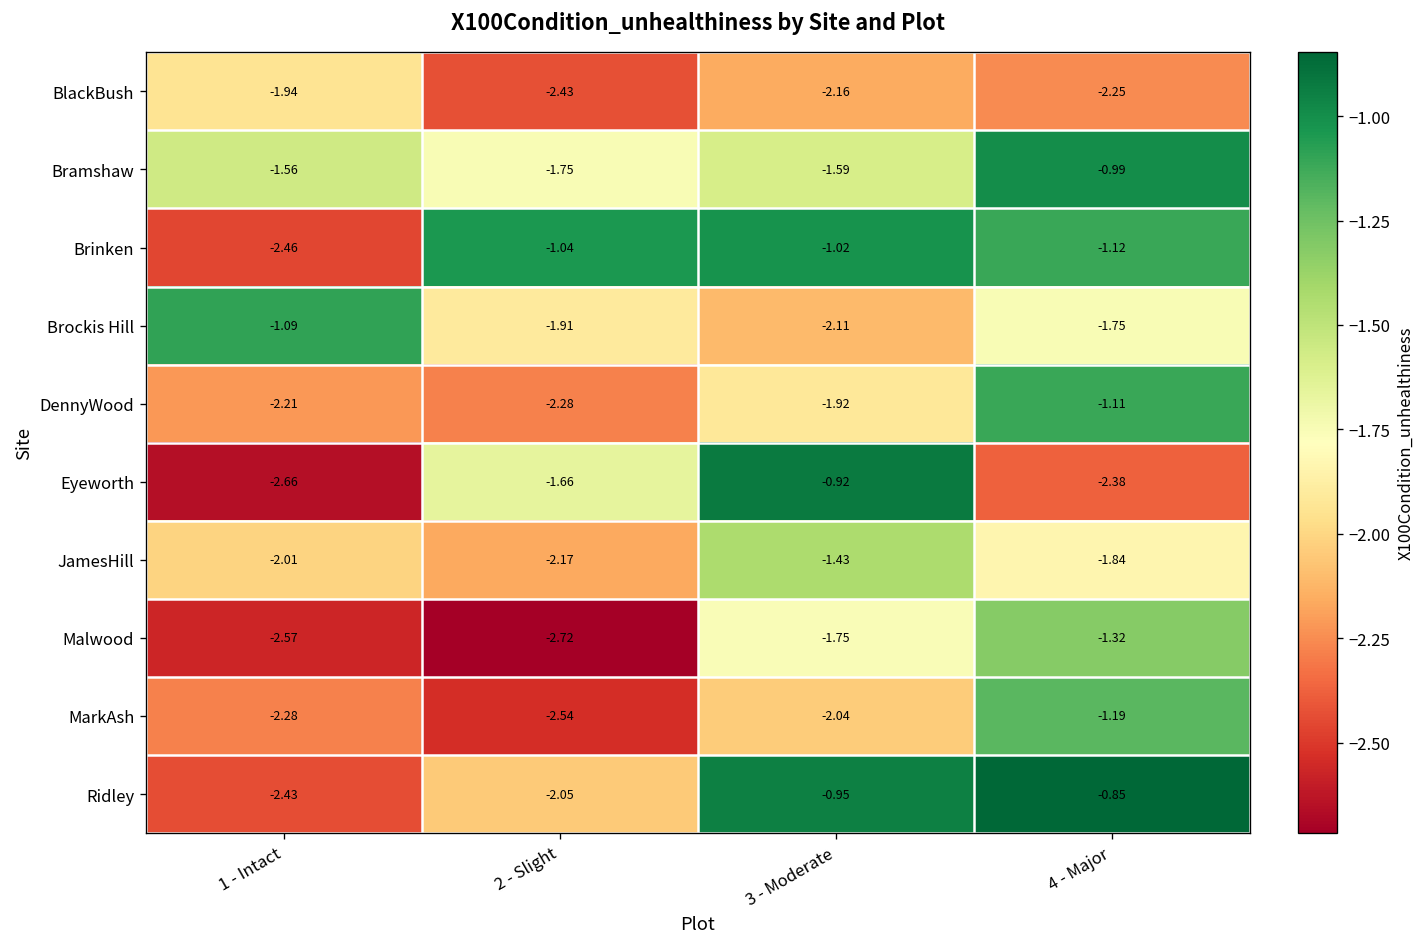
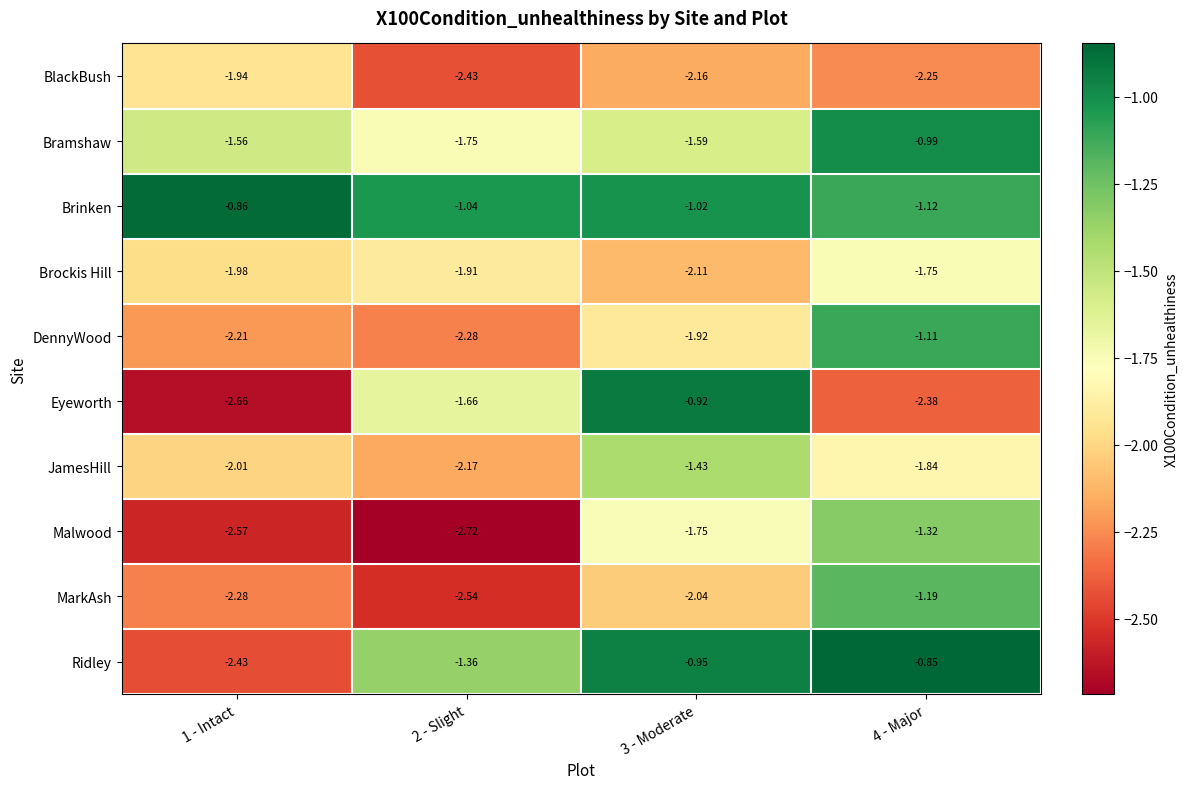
Brinken, 1 - Intact: -2.46 -> -0.86
Brockis Hill, 1 - Intact: -1.09 -> -1.98
Ridley, 2 - Slight: -2.05 -> -1.36
